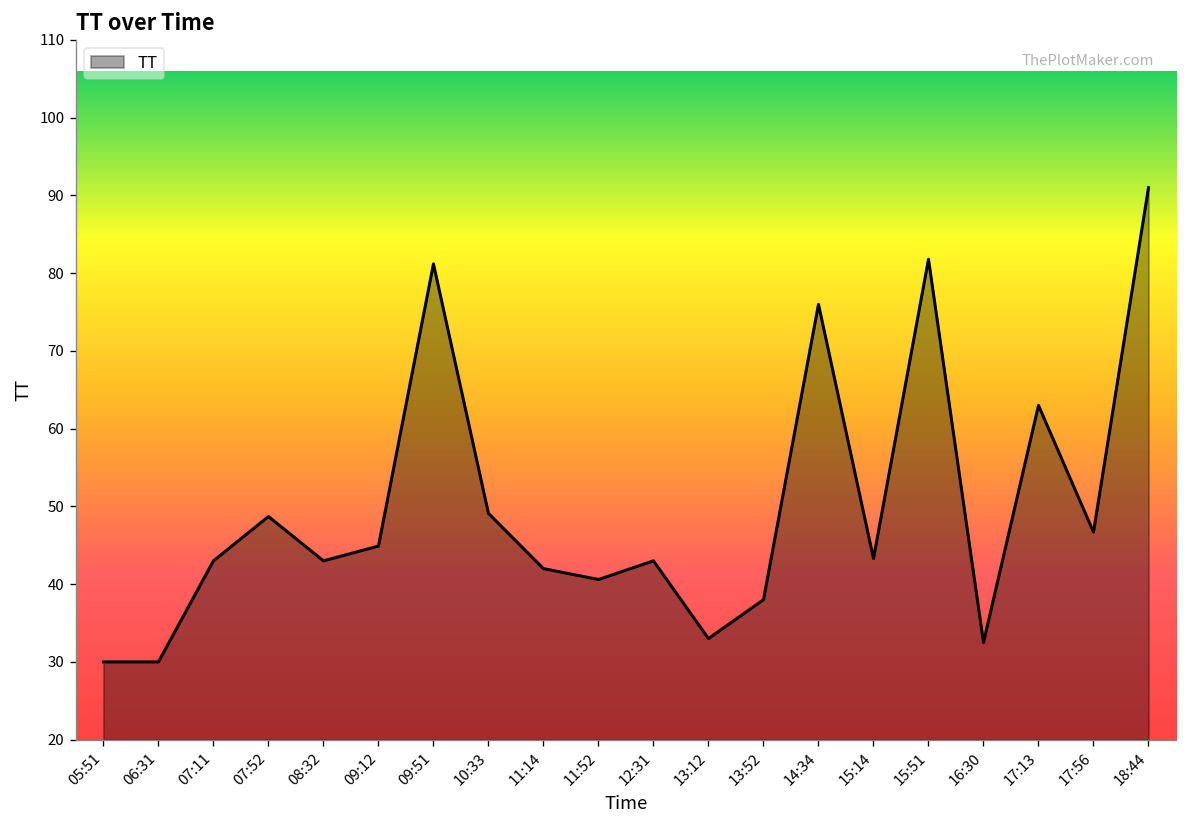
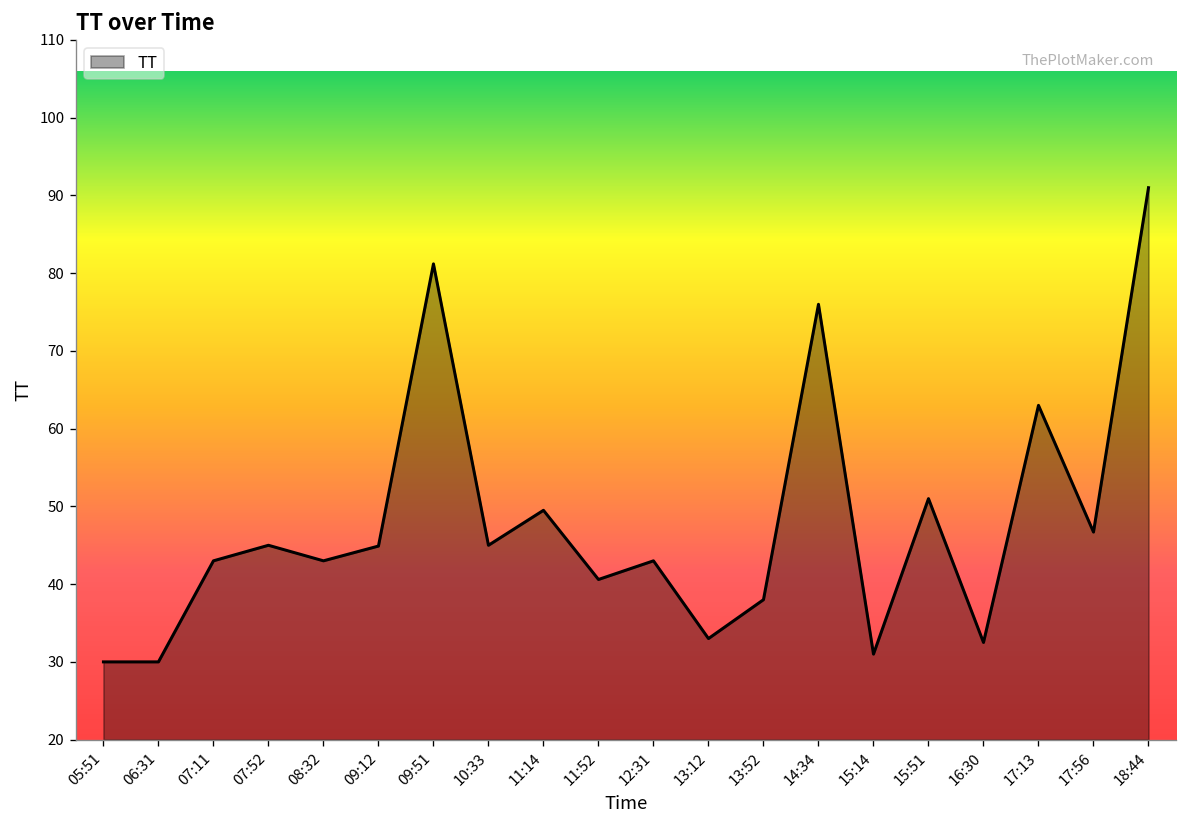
07:52: 49 -> 45
10:33: 49 -> 45
11:14: 42 -> 50
15:14: 43 -> 31
15:51: 82 -> 51
